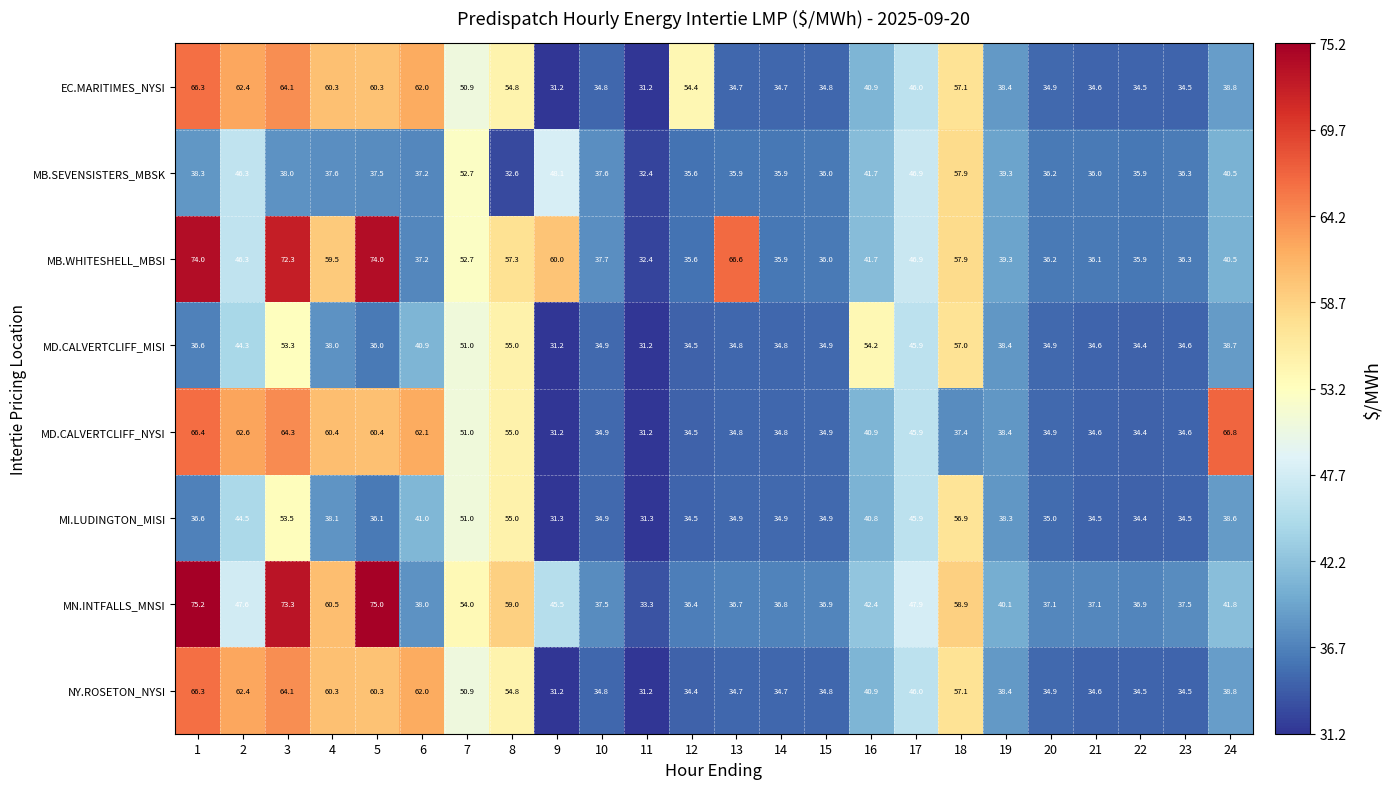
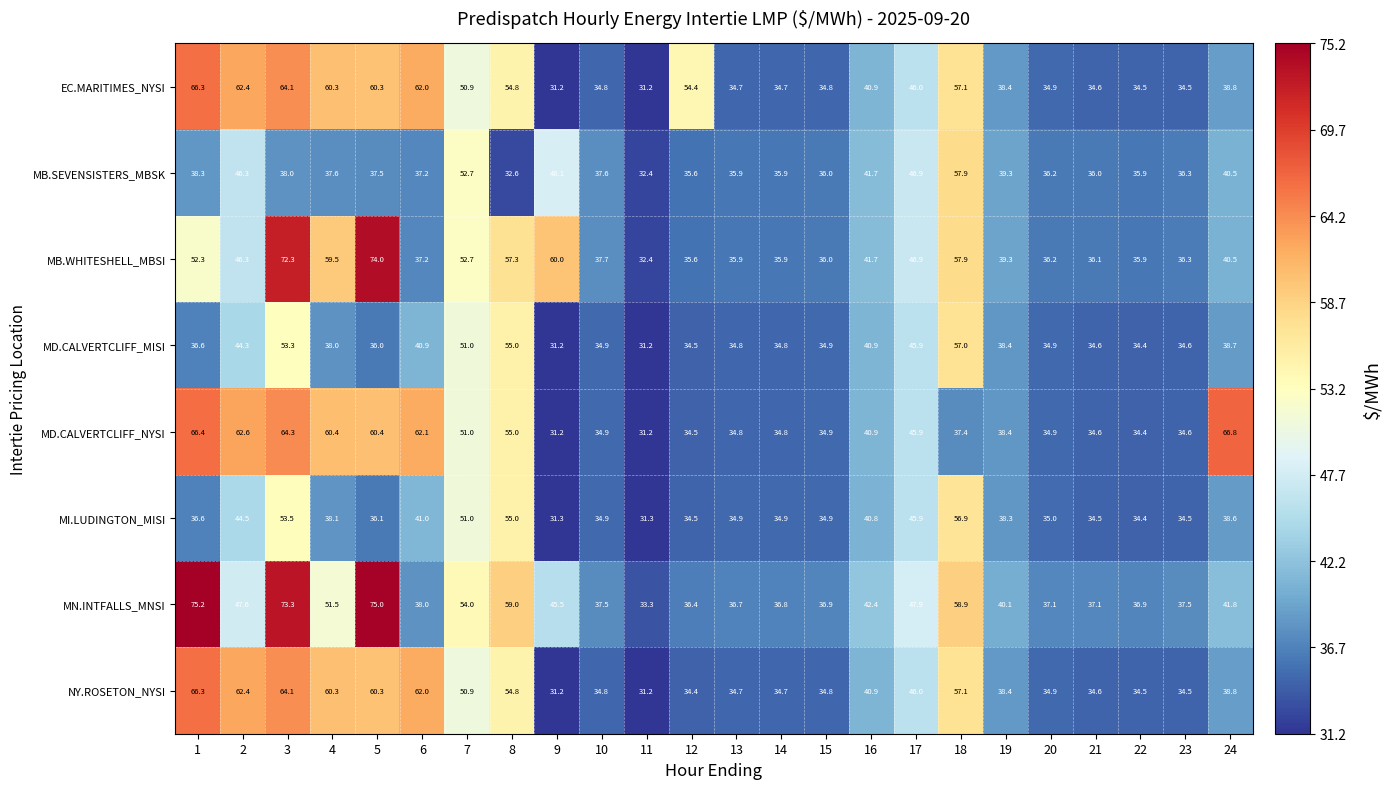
MB.WHITESHELL_MBSI, 1: 74.0 -> 52.3
MB.WHITESHELL_MBSI, 13: 66.6 -> 35.9
MD.CALVERTCLIFF_MISI, 16: 54.2 -> 40.9
MN.INTFALLS_MNSI, 4: 60.5 -> 51.5
